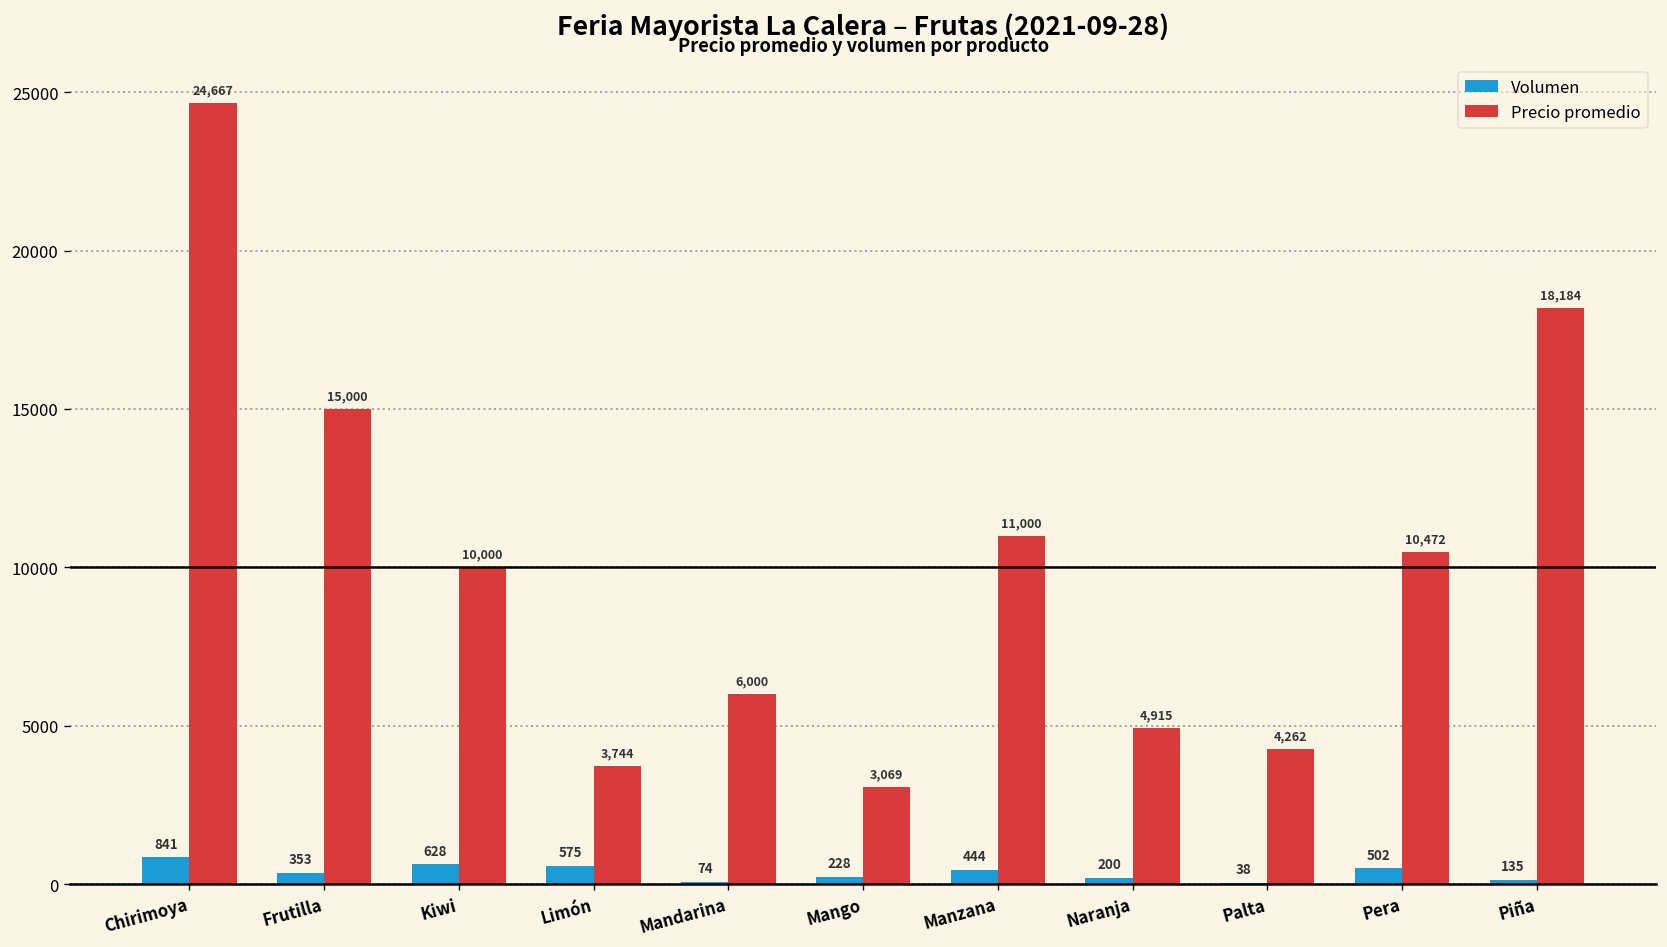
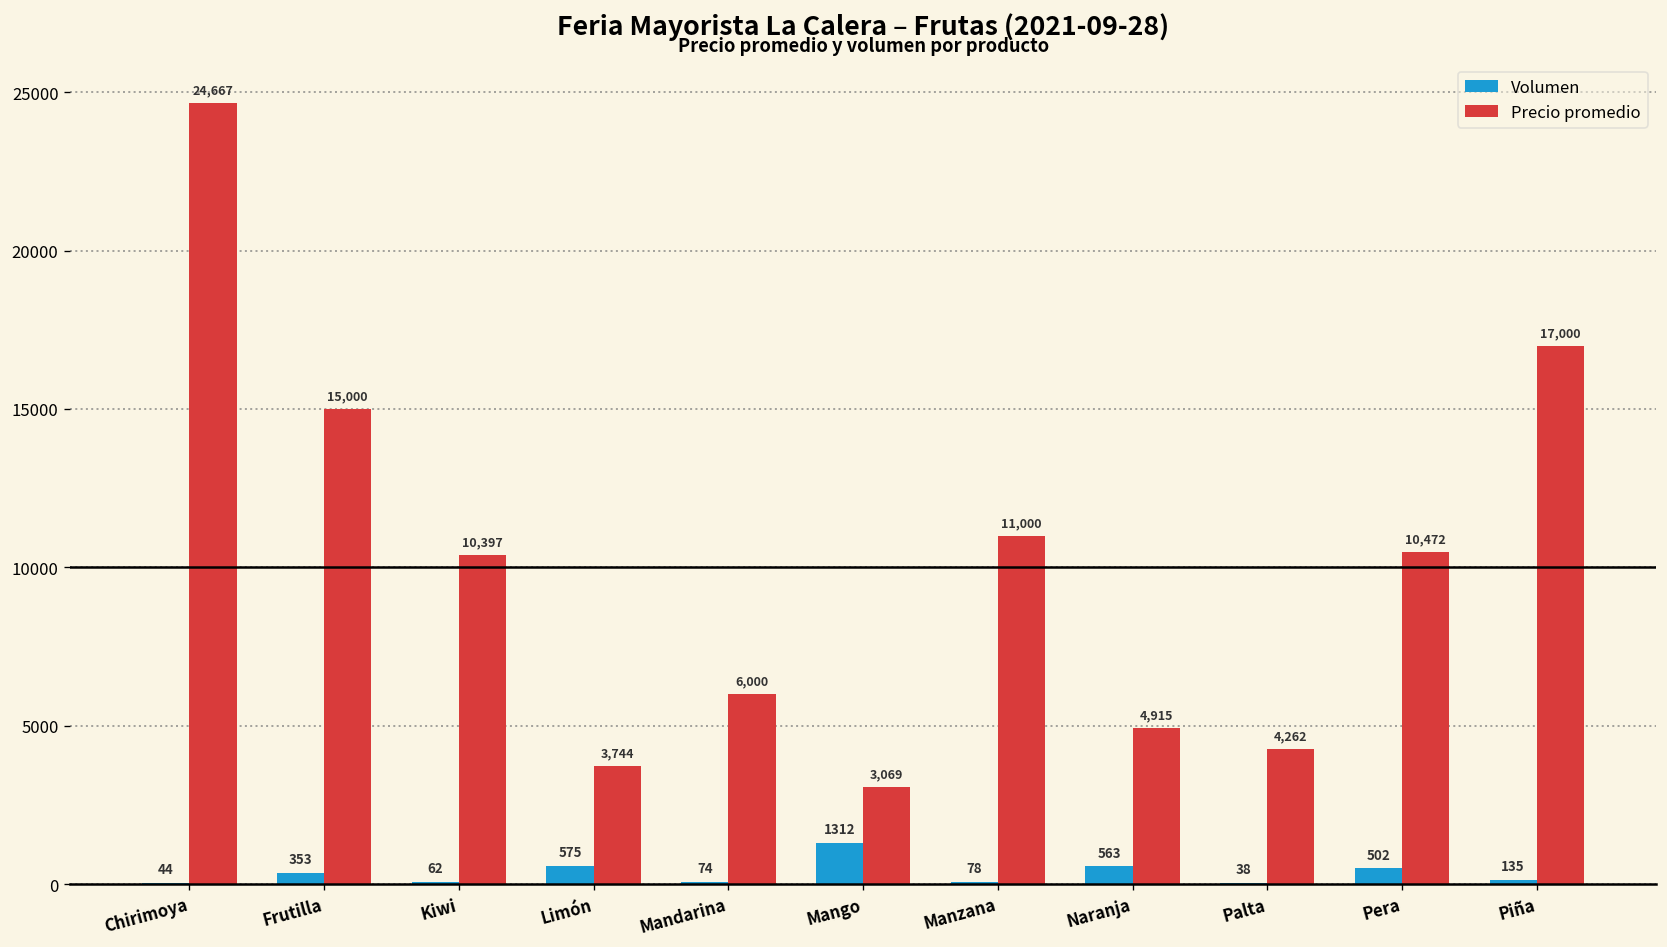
Volumen, Chirimoya: 841 -> 44
Volumen, Kiwi: 628 -> 62
Precio promedio, Kiwi: 10,000 -> 10,397
Volumen, Mango: 228 -> 1312
Volumen, Manzana: 444 -> 78
Volumen, Naranja: 200 -> 563
Precio promedio, Piña: 18,184 -> 17,000
